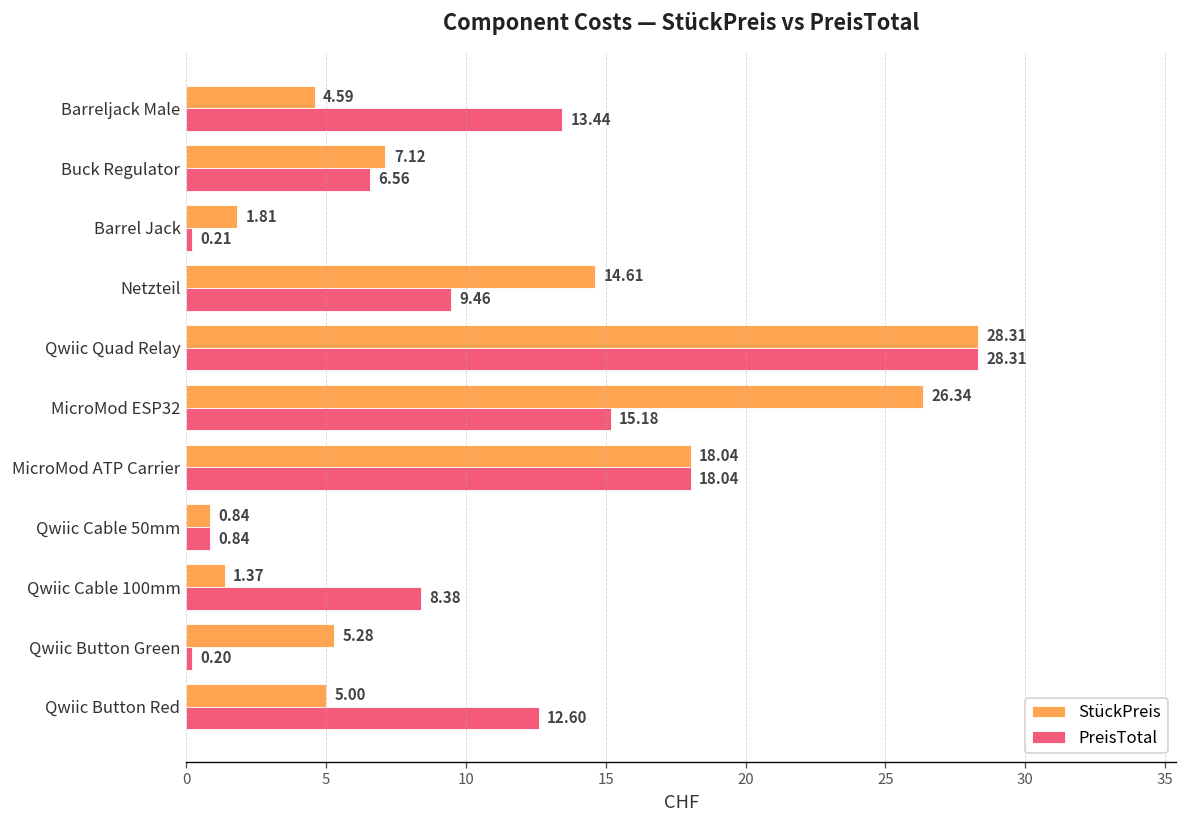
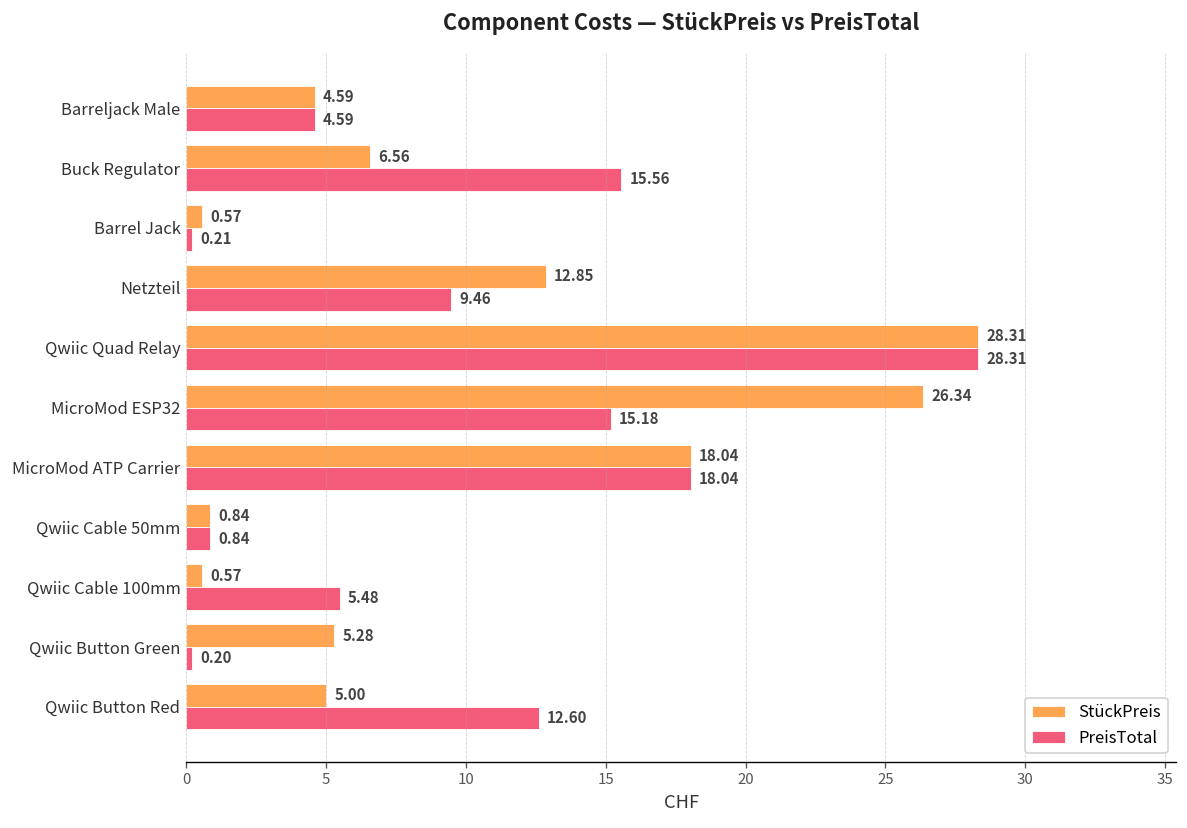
PreisTotal, Barreljack Male: 13.44 -> 4.59
StückPreis, Buck Regulator: 7.12 -> 6.56
PreisTotal, Buck Regulator: 6.56 -> 15.56
StückPreis, Barrel Jack: 1.81 -> 0.57
StückPreis, Netzteil: 14.61 -> 12.85
StückPreis, Qwiic Cable 100mm: 1.37 -> 0.57
PreisTotal, Qwiic Cable 100mm: 8.38 -> 5.48
